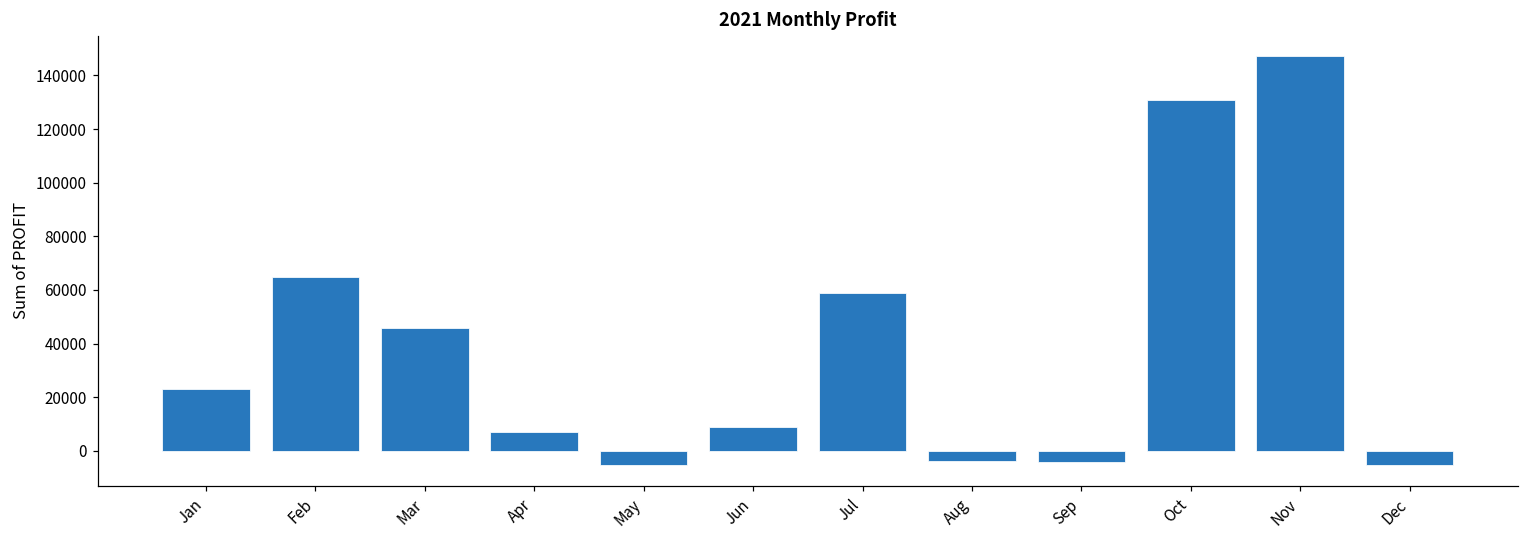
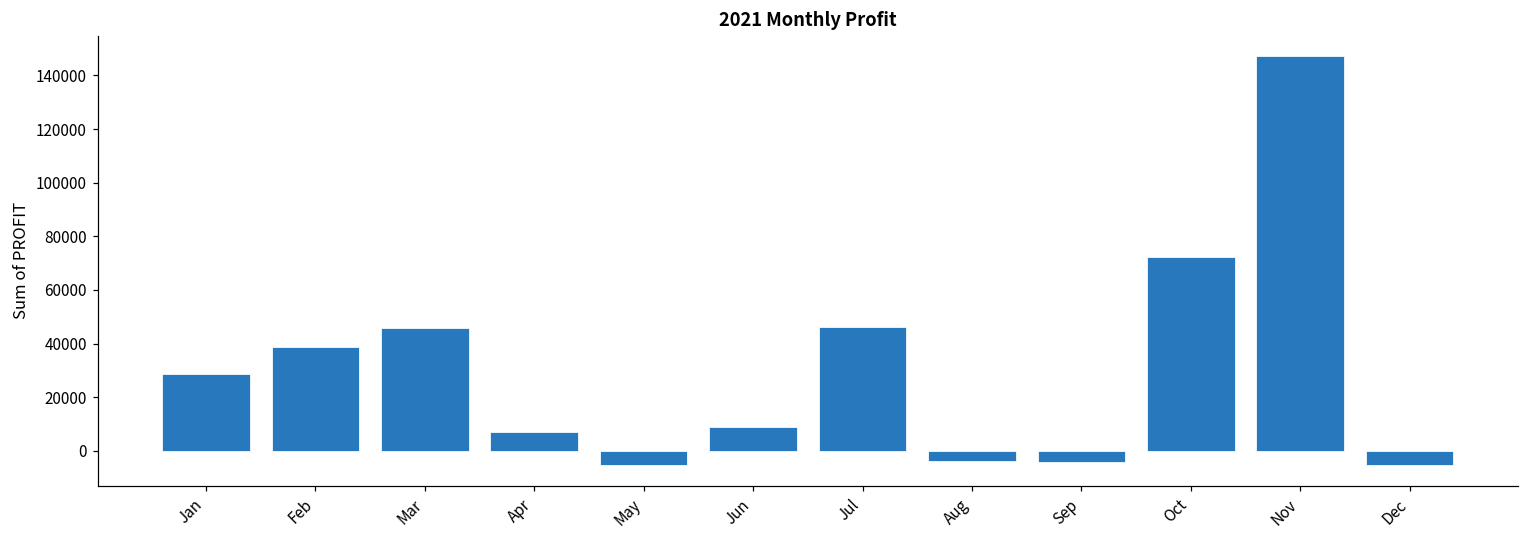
Jan: 23000 -> 29000
Feb: 65000 -> 39000
Jul: 59000 -> 46000
Oct: 131000 -> 72000
